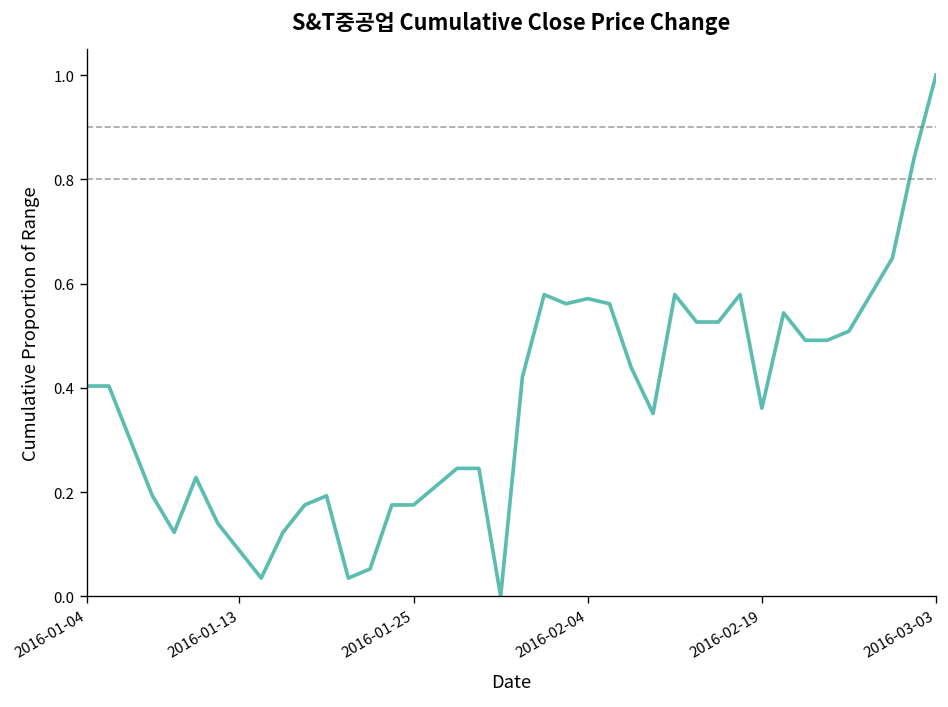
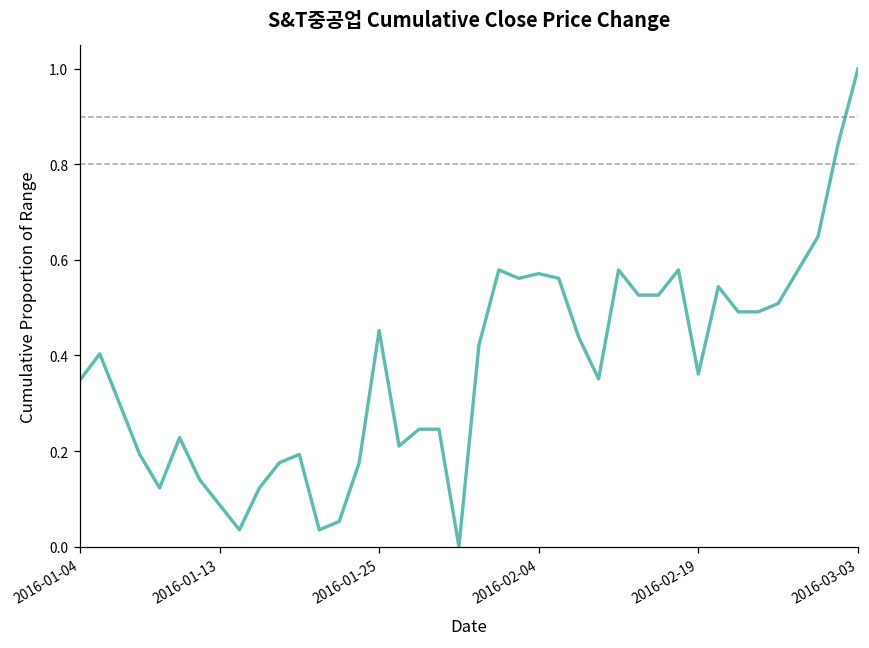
2016-01-04: 0.40 -> 0.35
2016-01-25: 0.18 -> 0.45
